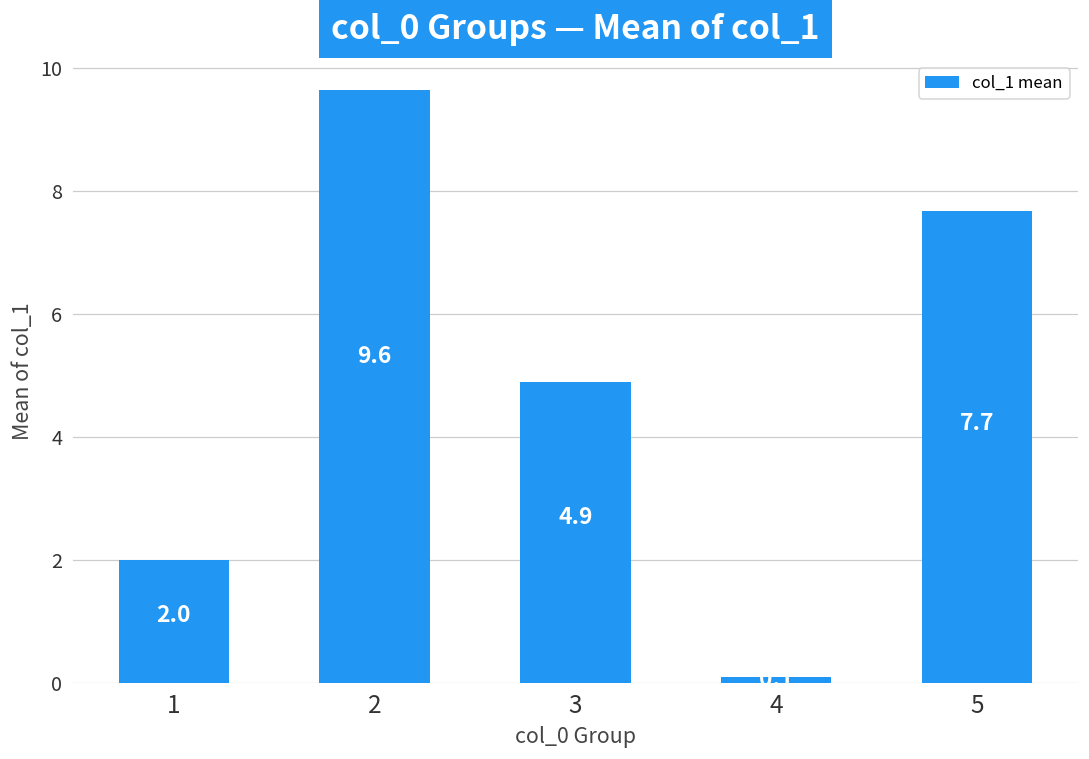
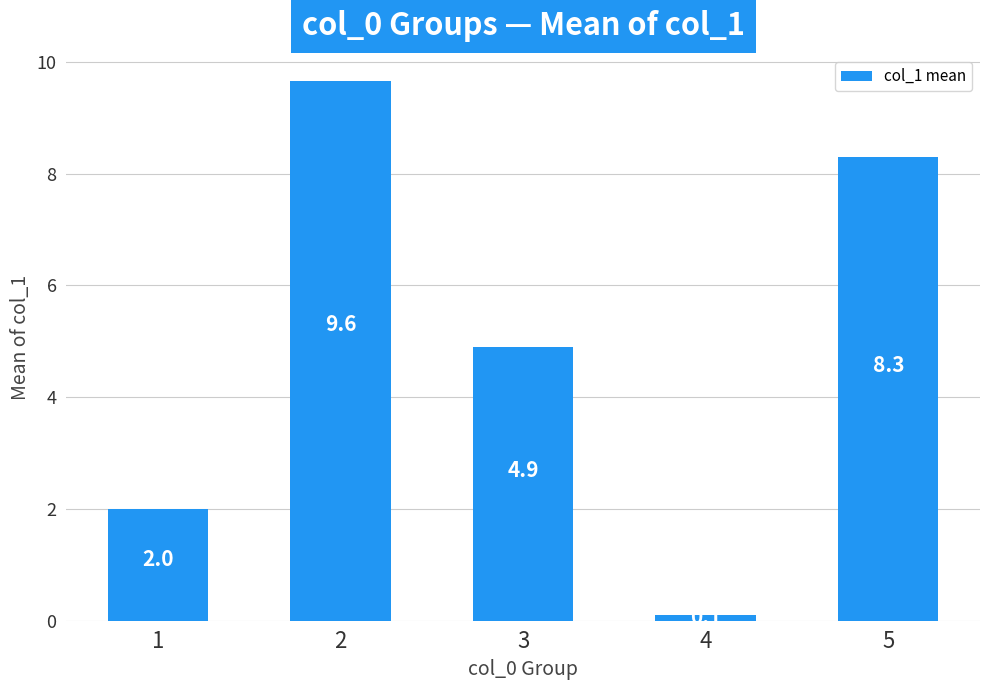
5: 7.7 -> 8.3
